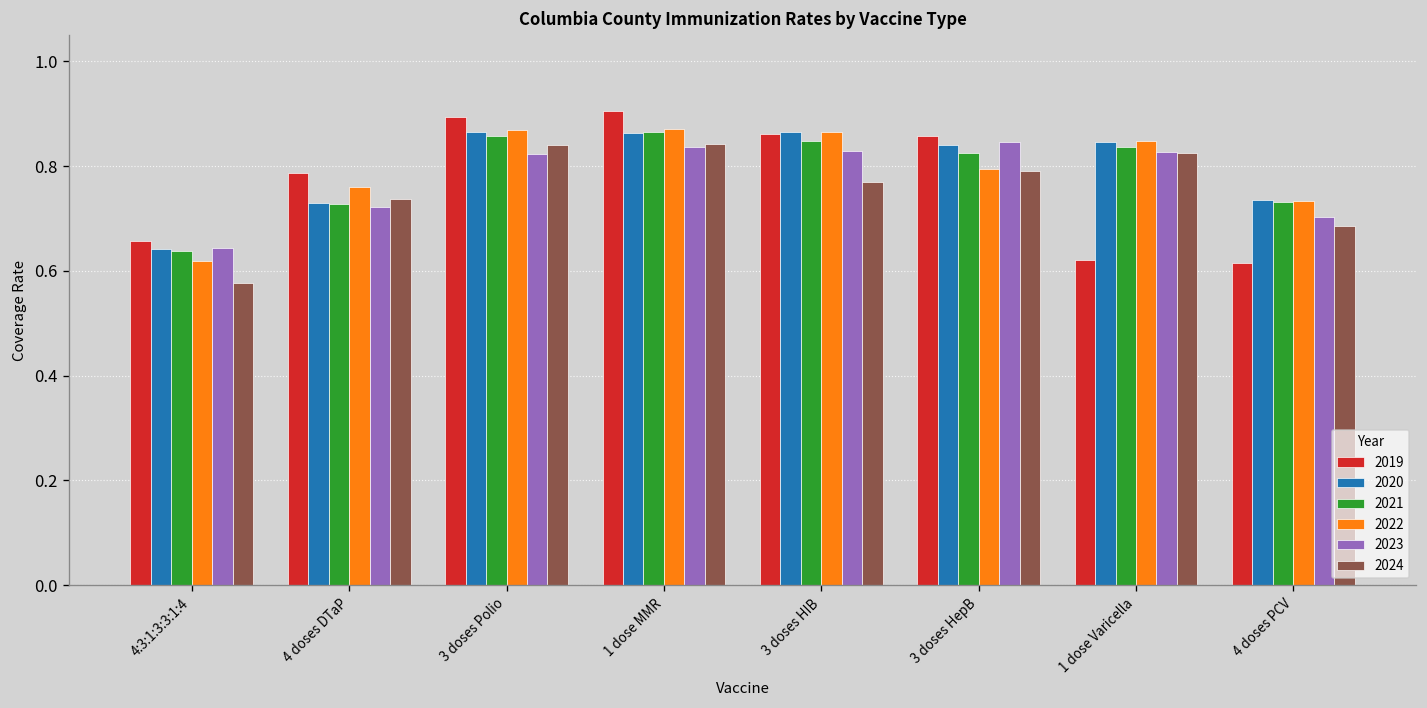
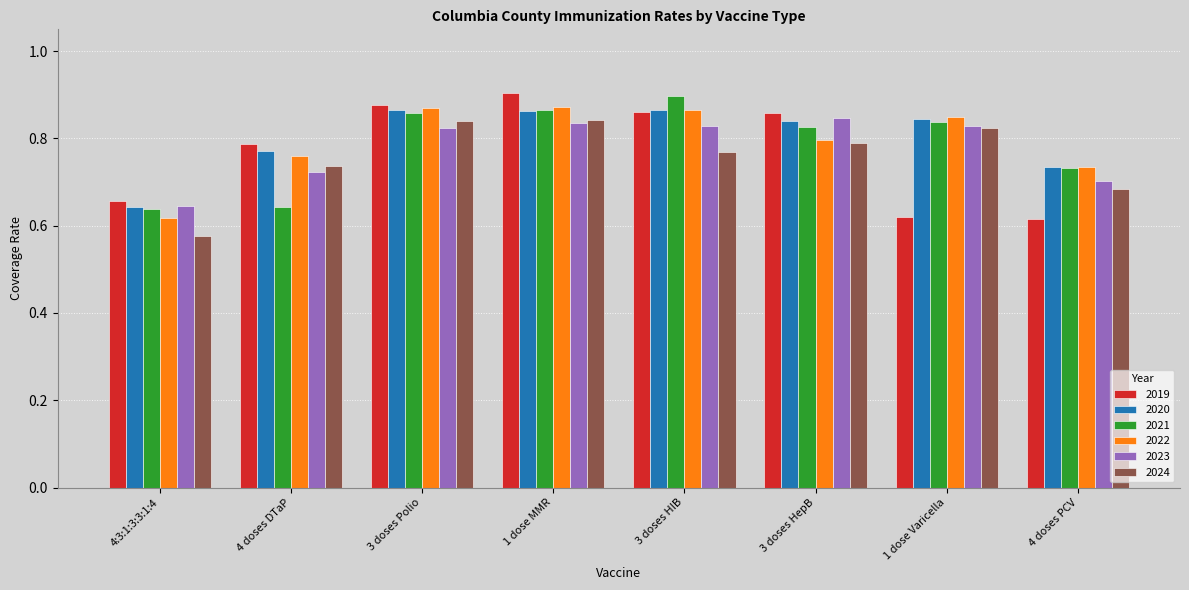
2020, 4 doses DTaP: 0.73 -> 0.77
2021, 4 doses DTaP: 0.73 -> 0.64
2019, 3 doses Polio: 0.89 -> 0.88
2021, 3 doses HIB: 0.85 -> 0.90
